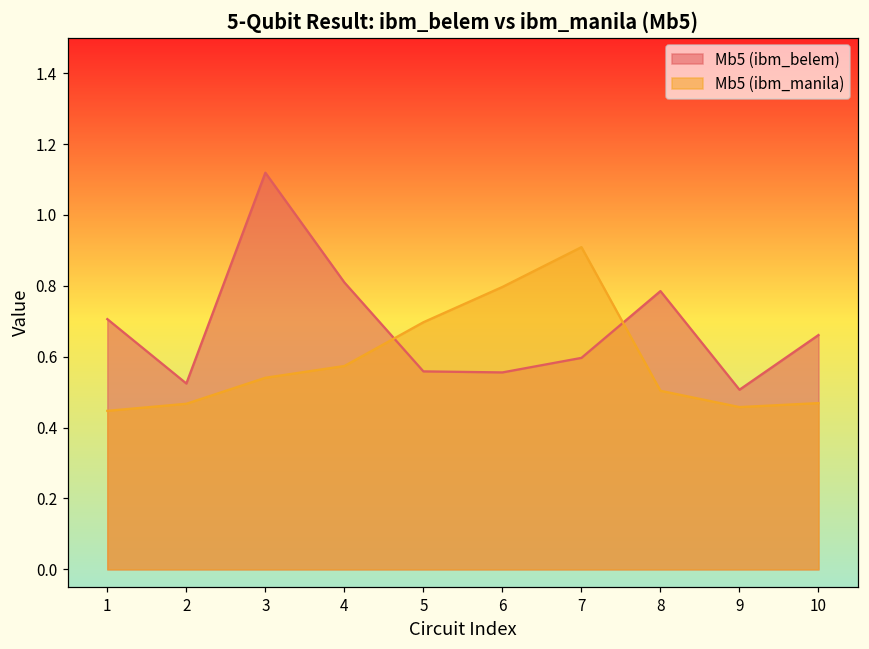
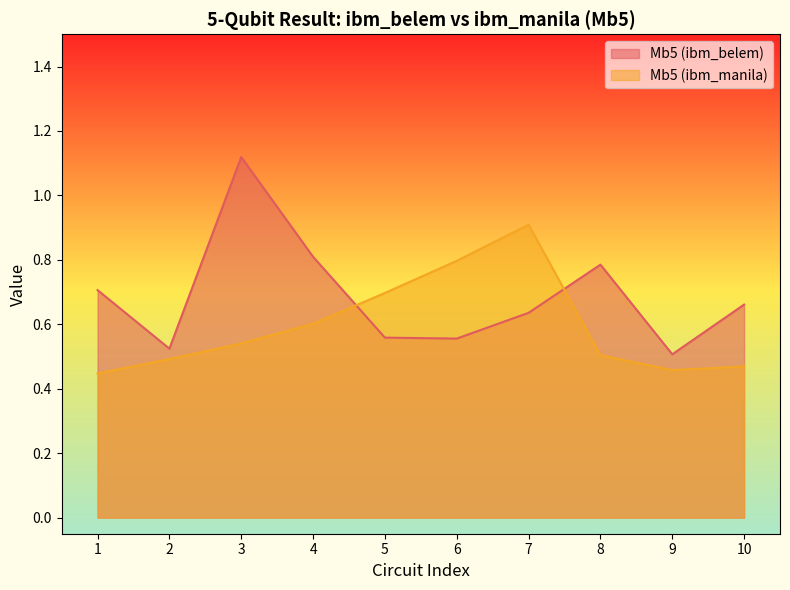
Mb5 (ibm_manila), 2: 0.47 -> 0.49
Mb5 (ibm_manila), 4: 0.57 -> 0.60
Mb5 (ibm_belem), 7: 0.60 -> 0.64
